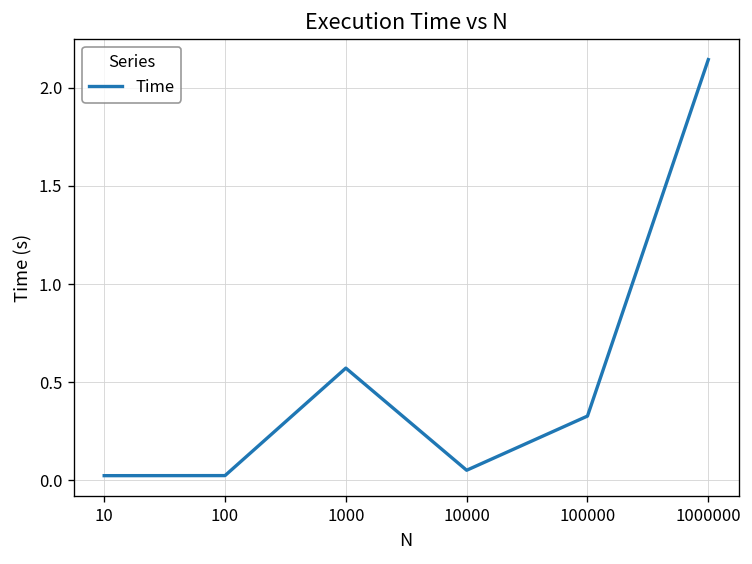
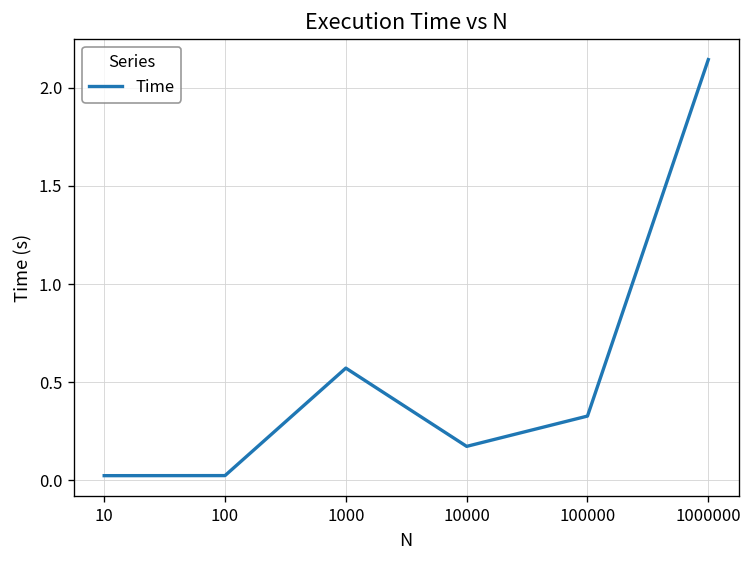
10000: 0.05 -> 0.17
